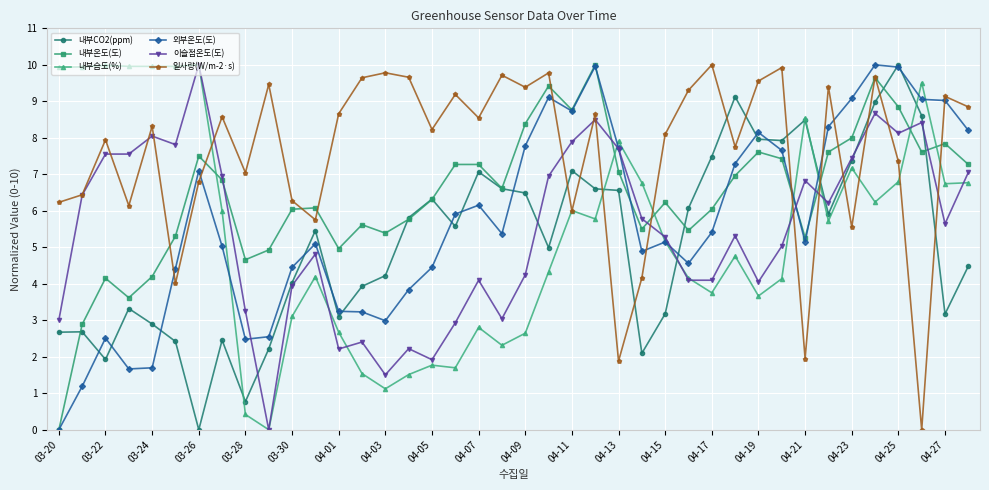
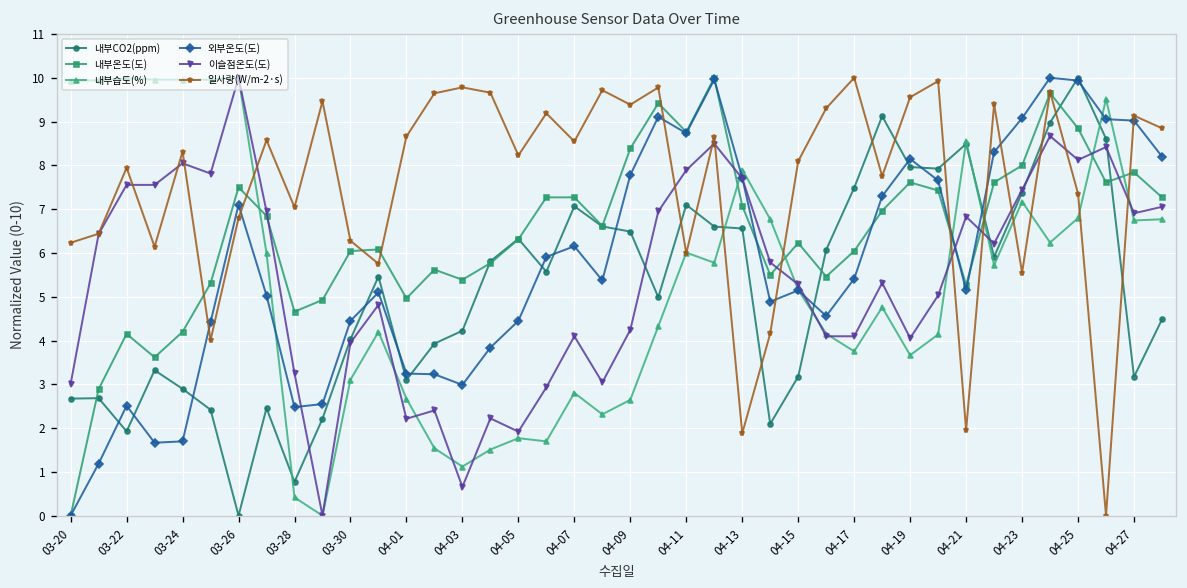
이슬점온도(도), 04-03: 1.5 -> 0.7
이슬점온도(도), 04-27: 5.6 -> 6.9
